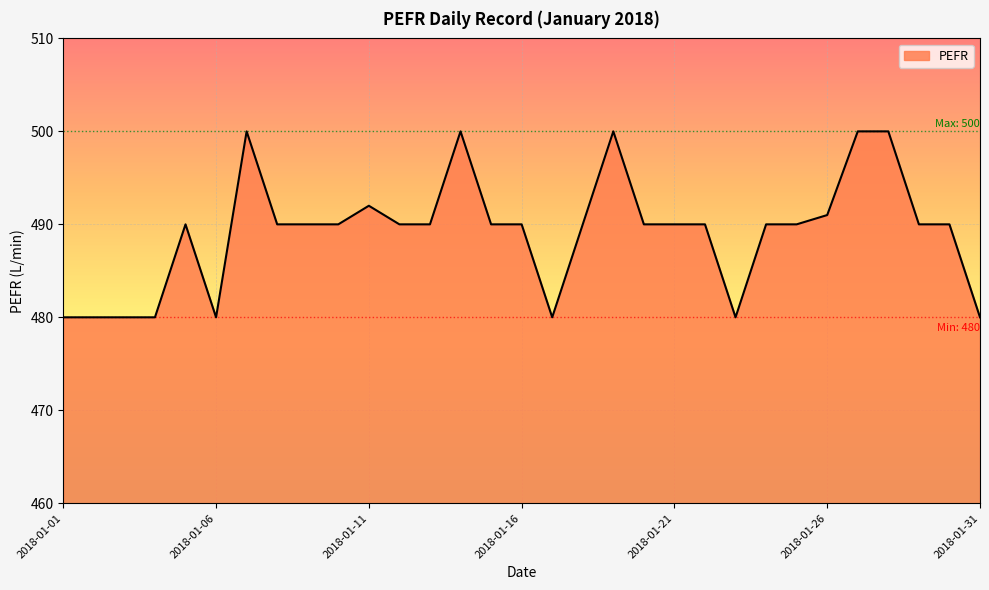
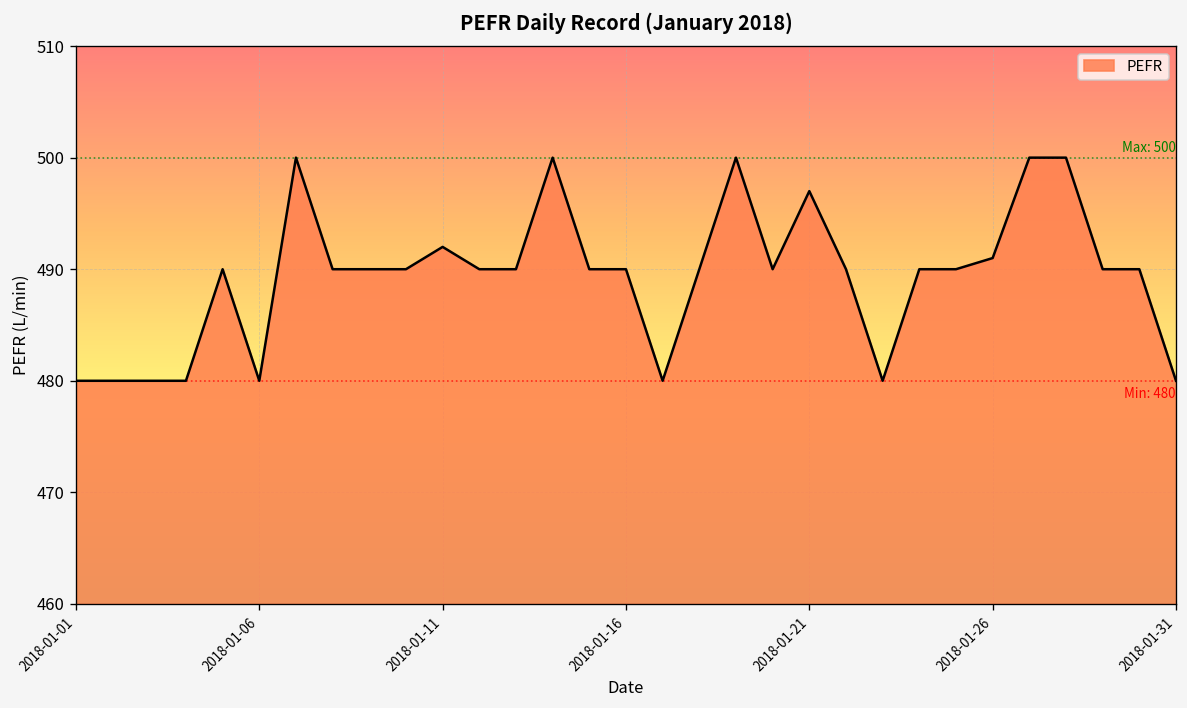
2018-01-21: 490 -> 497
